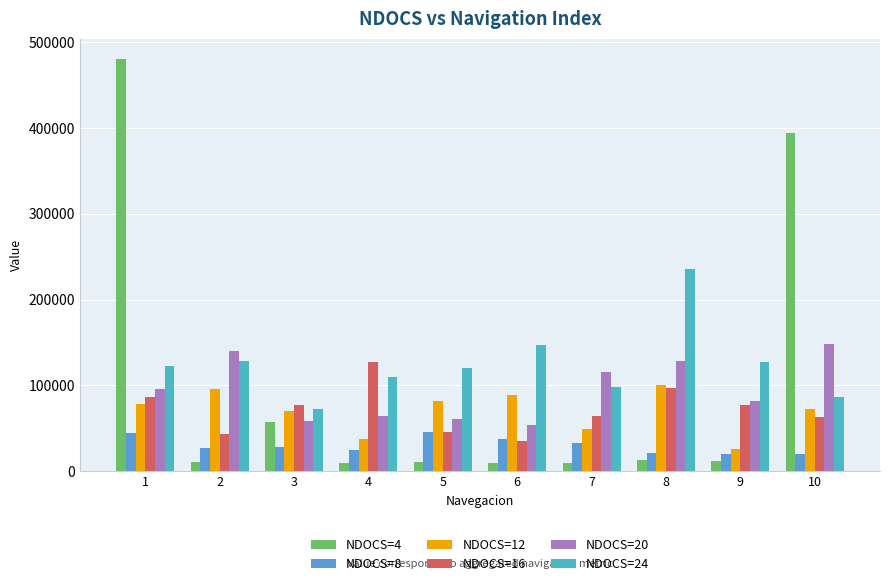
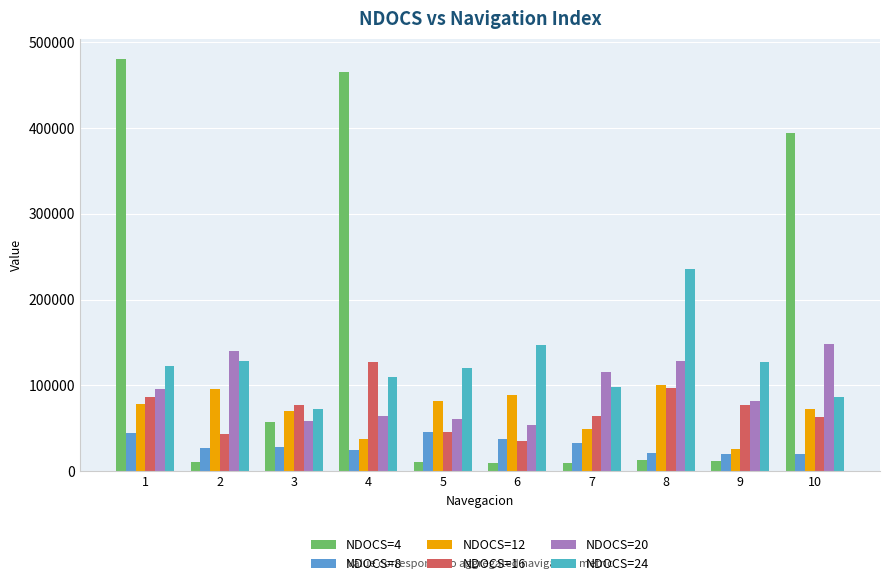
NDOCS=4, 4: 10000 -> 460000
